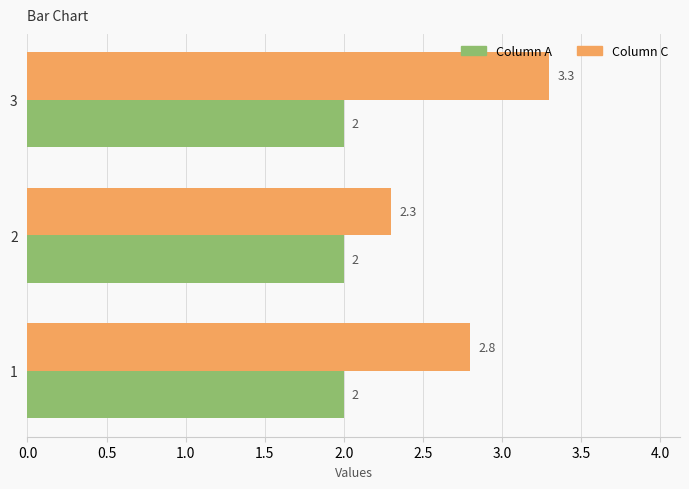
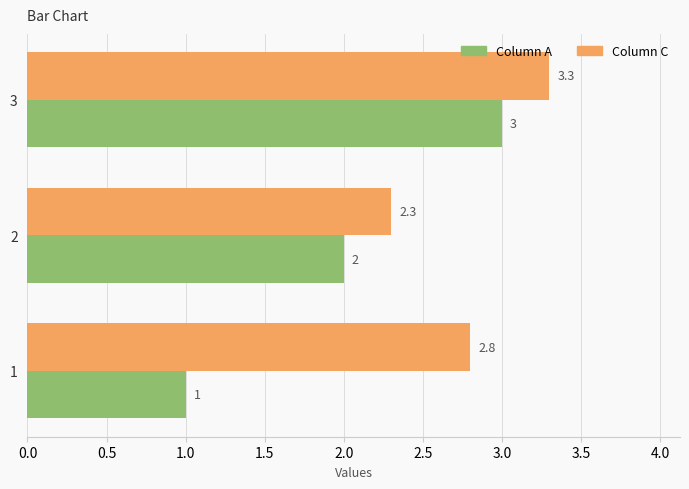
Column A, 3: 2 -> 3
Column A, 1: 2 -> 1
